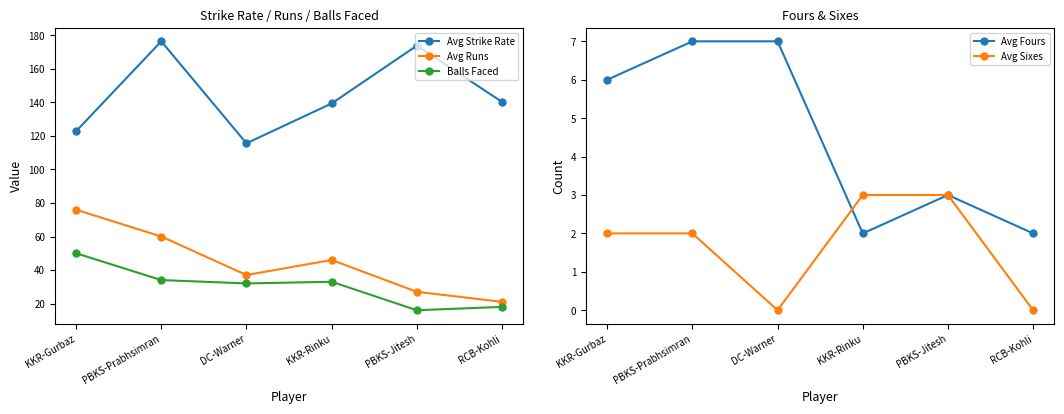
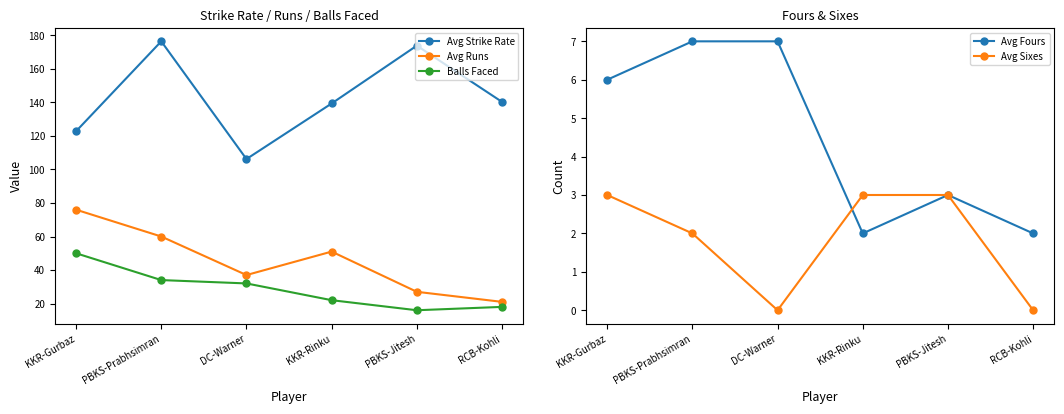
Strike Rate / Runs / Balls Faced, Avg Strike Rate, DC-Warner: 116 -> 106
Strike Rate / Runs / Balls Faced, Avg Runs, KKR-Rinku: 46 -> 51
Strike Rate / Runs / Balls Faced, Balls Faced, KKR-Rinku: 33 -> 22
Fours & Sixes, Avg Sixes, KKR-Gurbaz: 2 -> 3
